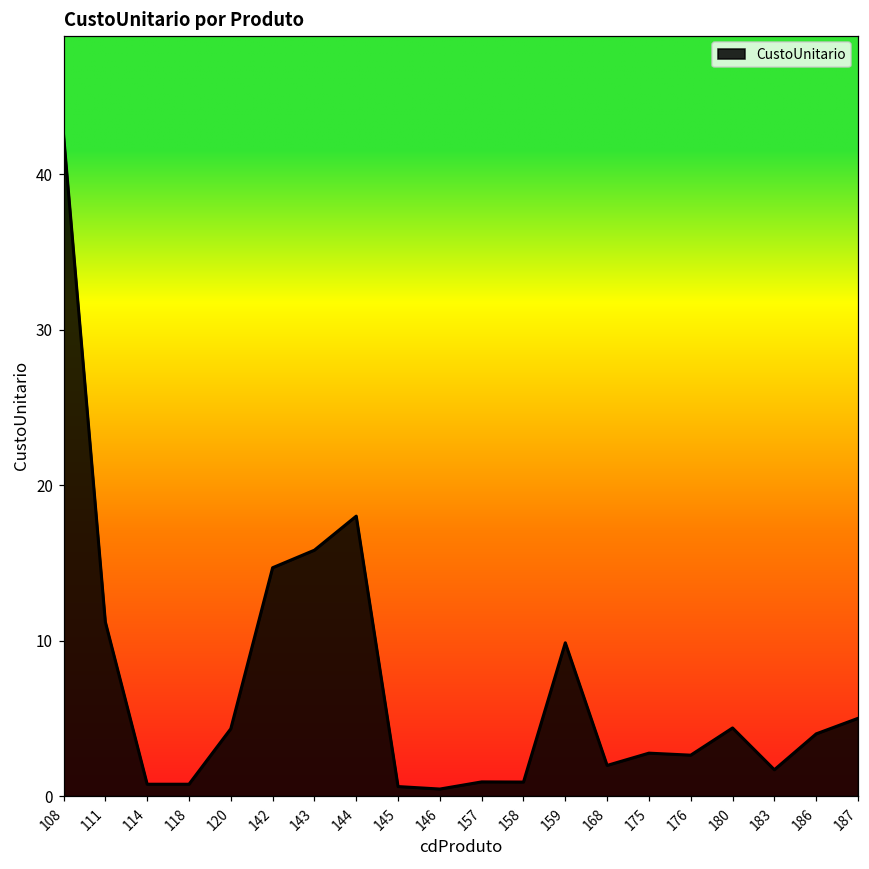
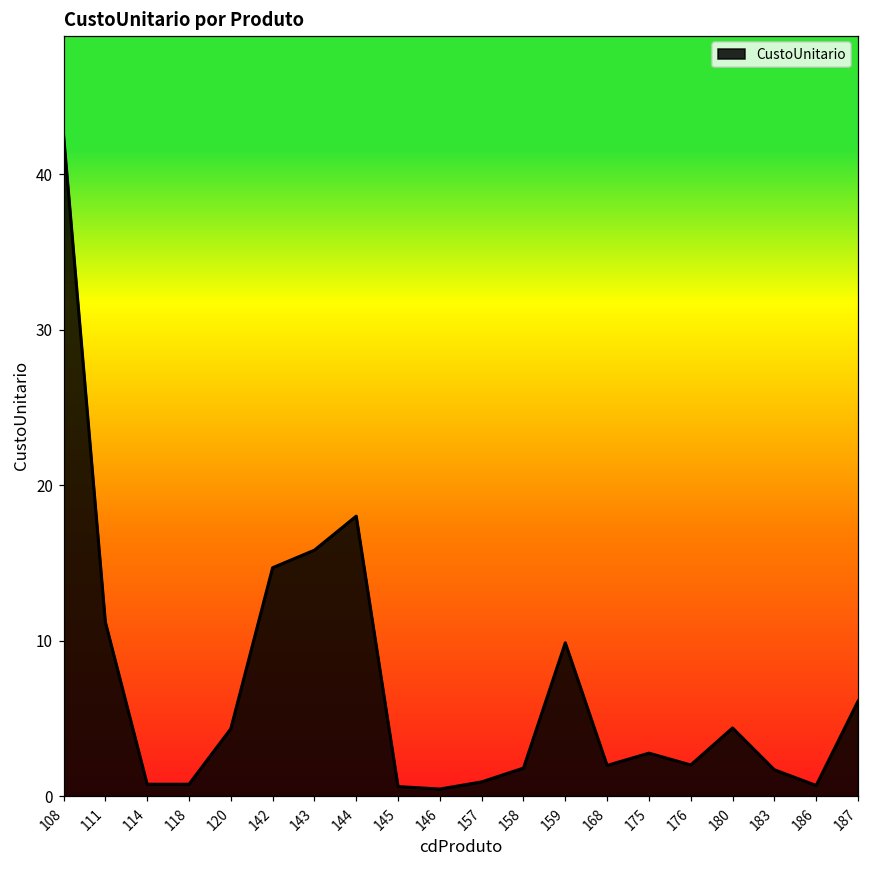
158: 0.9 -> 1.8
176: 2.6 -> 2.0
186: 4.0 -> 0.7
187: 5.0 -> 6.1
